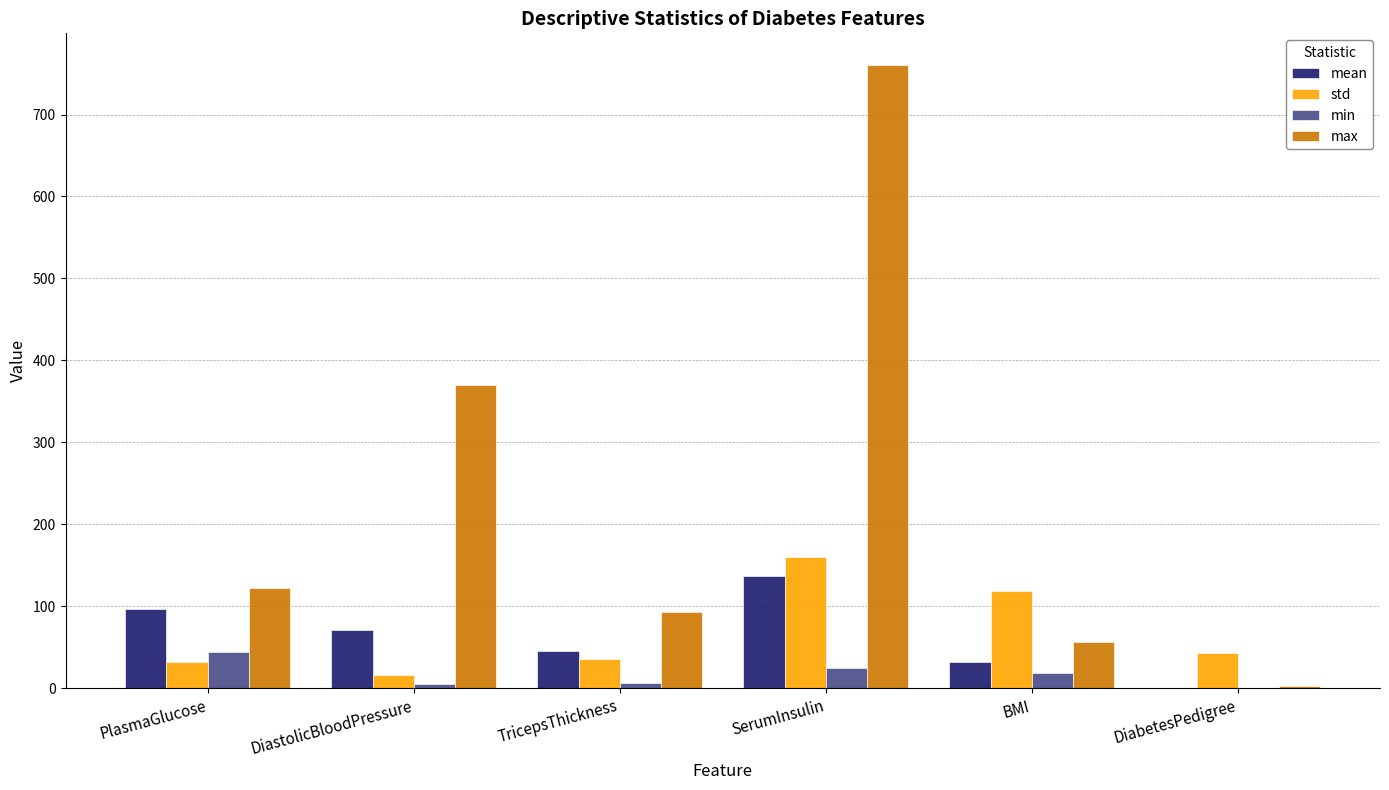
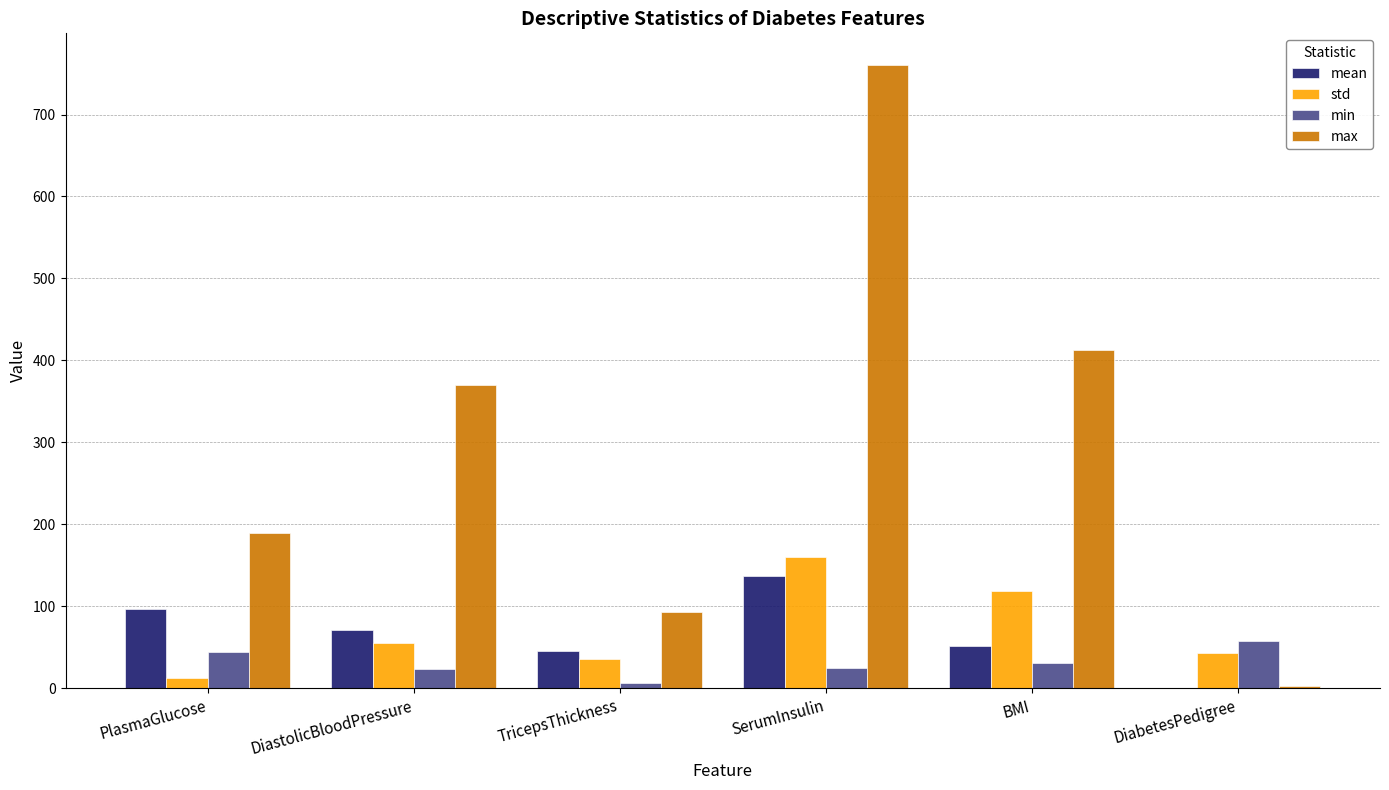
std, PlasmaGlucose: 30 -> 10
max, PlasmaGlucose: 120 -> 190
std, DiastolicBloodPressure: 20 -> 60
min, DiastolicBloodPressure: 10 -> 20
mean, BMI: 30 -> 50
min, BMI: 20 -> 30
max, BMI: 60 -> 410
min, DiabetesPedigree: 0 -> 60
